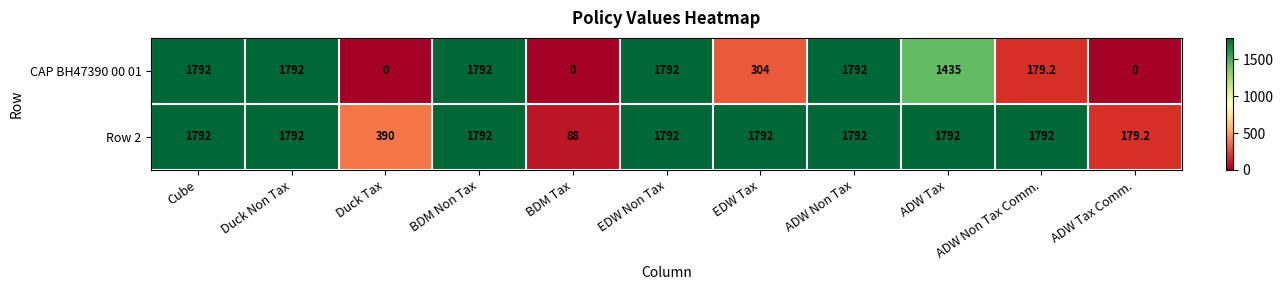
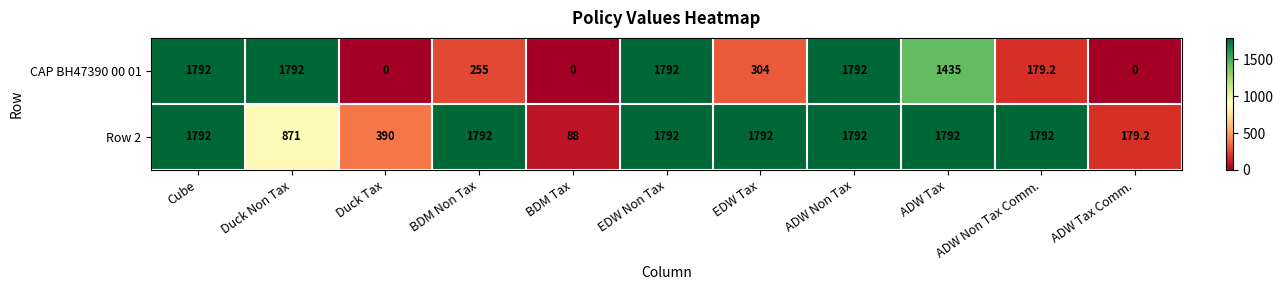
CAP BH47390 00 01, BDM Non Tax: 1792 -> 255
Row 2, Duck Non Tax: 1792 -> 871
